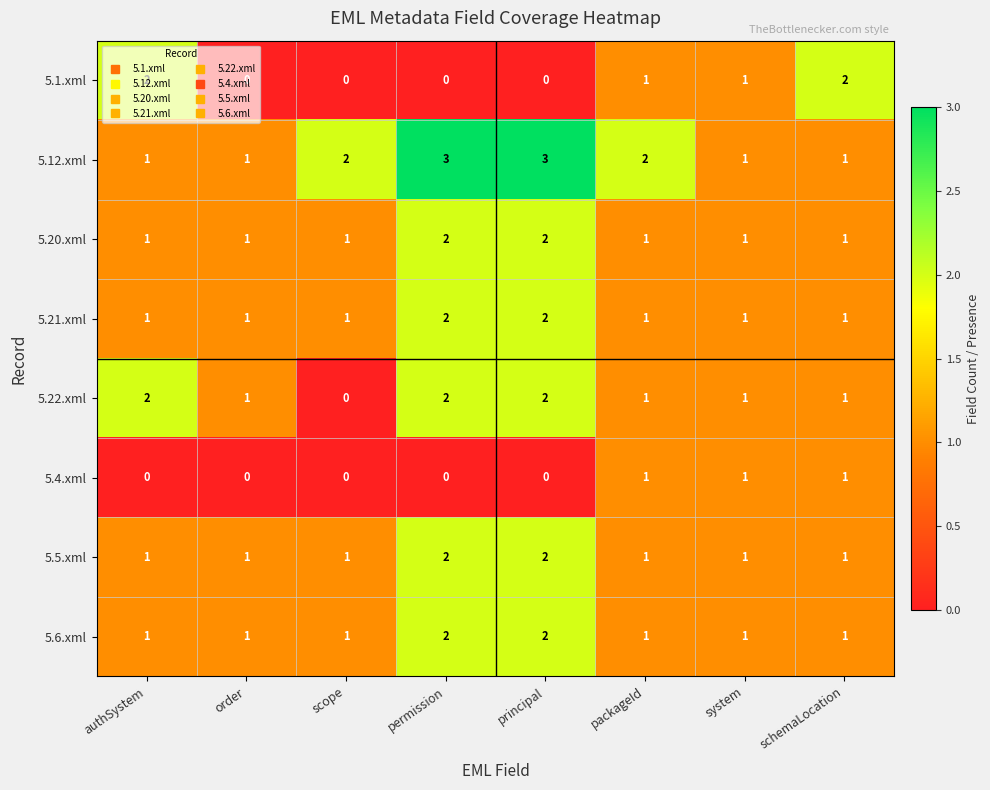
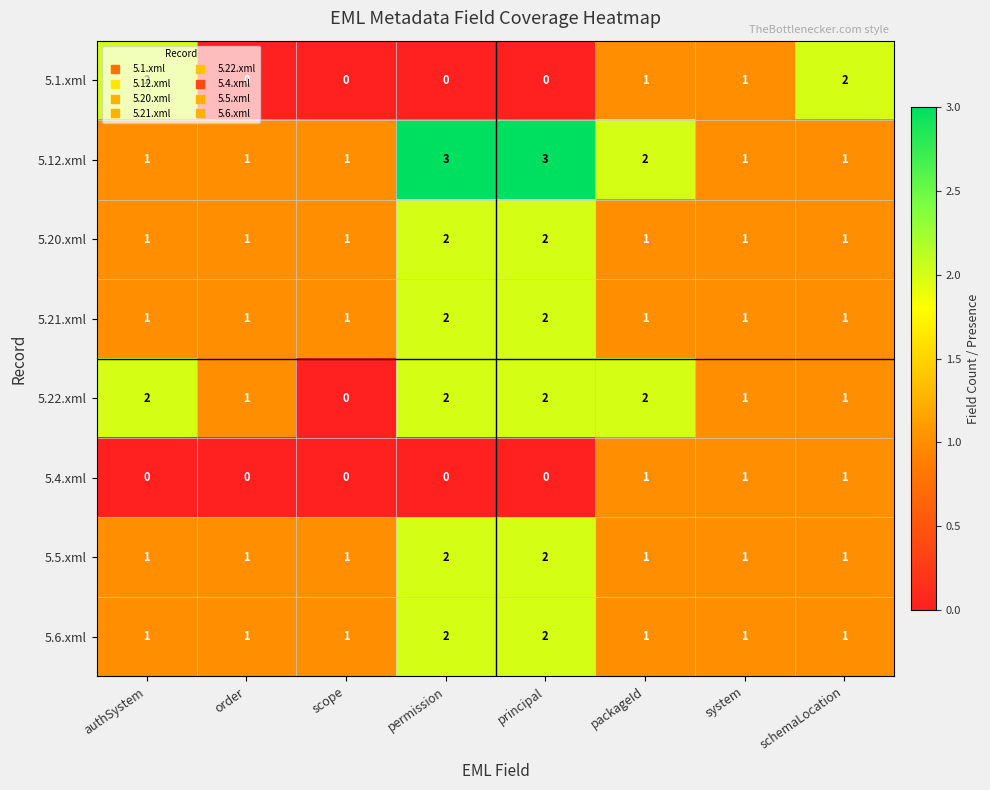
5.12.xml, scope: 2 -> 1
5.22.xml, packageId: 1 -> 2
